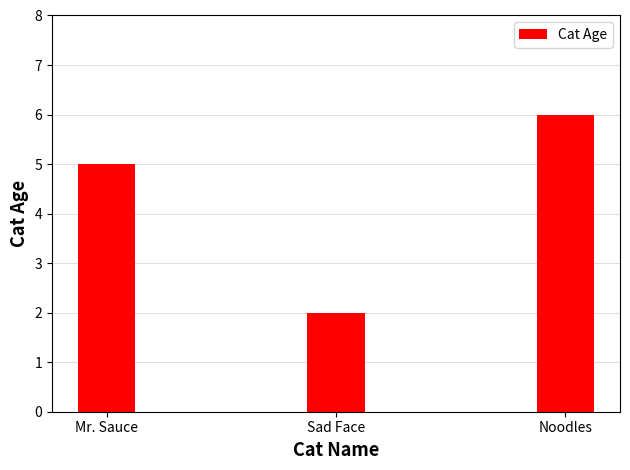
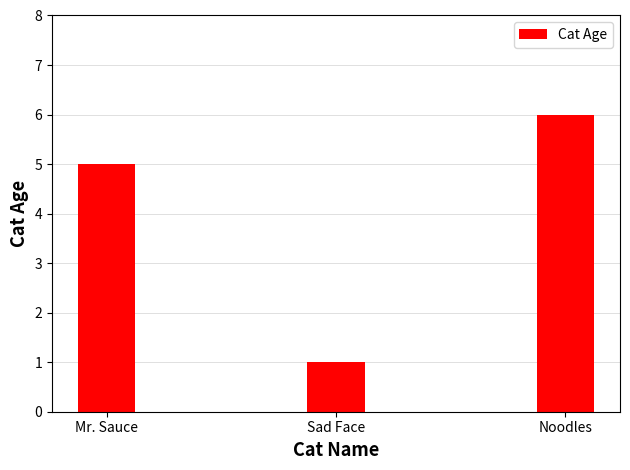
Sad Face: 2 -> 1
